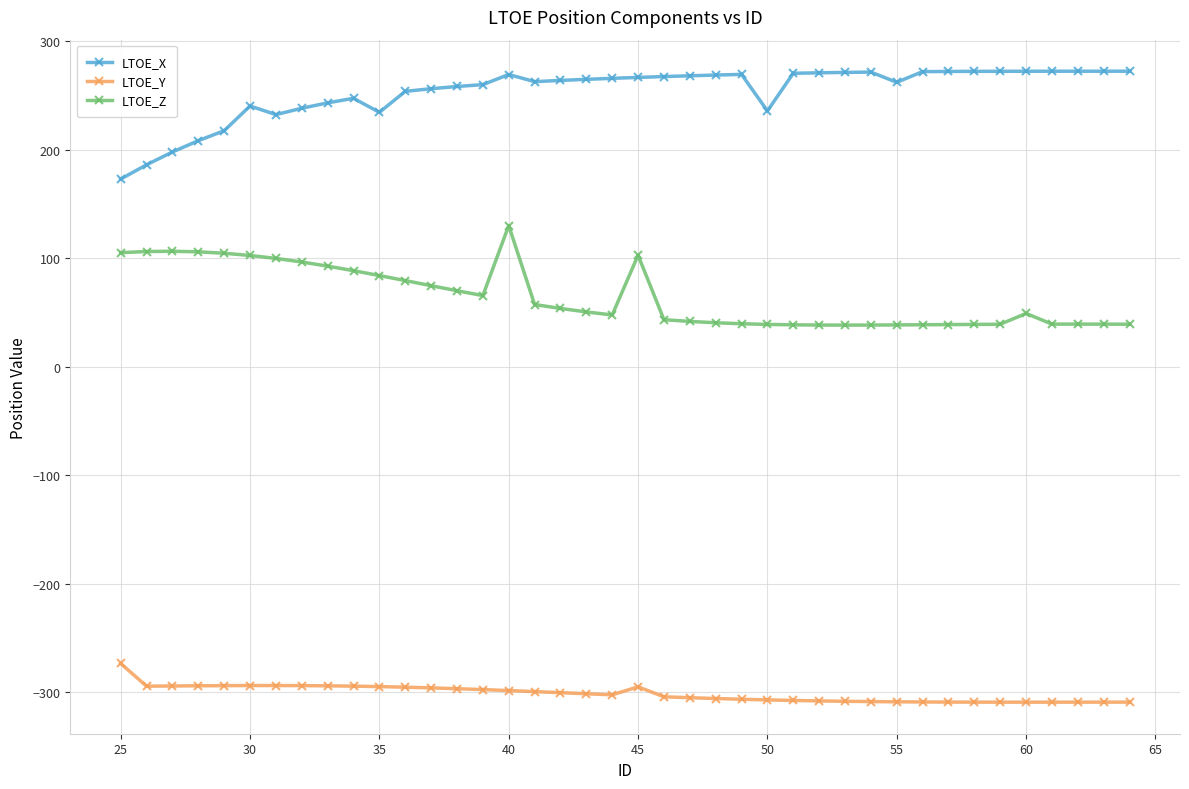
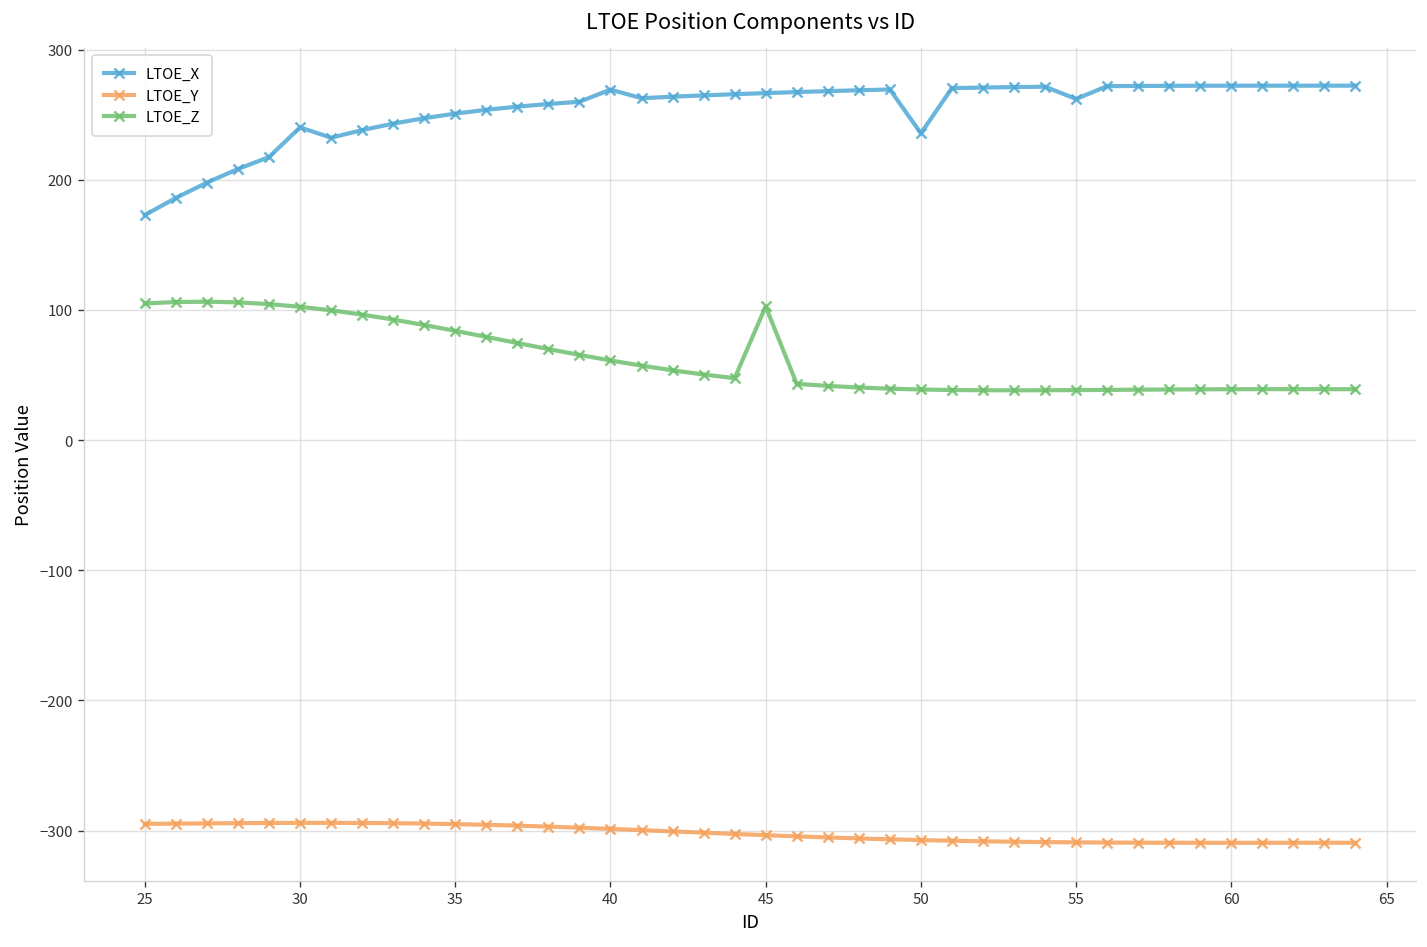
LTOE_Y, 25: -274 -> -295
LTOE_X, 35: 234 -> 251
LTOE_Z, 40: 130 -> 61
LTOE_Y, 45: -295 -> -303
LTOE_Z, 60: 49 -> 39
